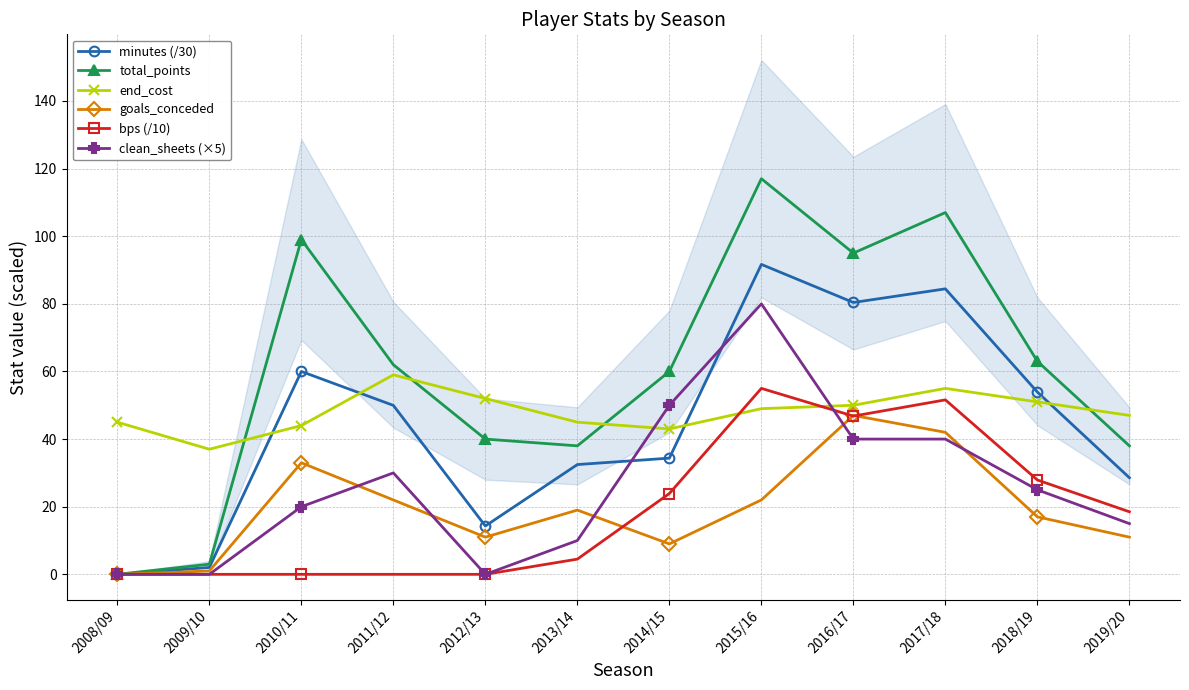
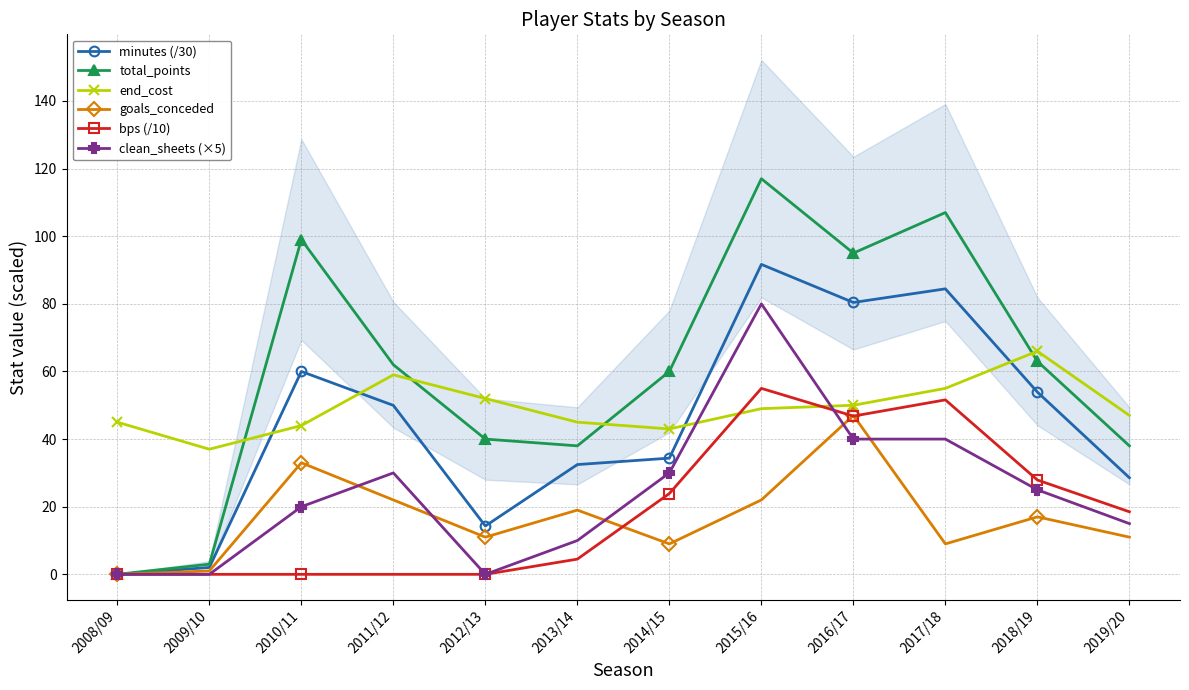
clean_sheets (×5), 2014/15: 50 -> 30
goals_conceded, 2017/18: 42 -> 9
end_cost, 2018/19: 51 -> 66
